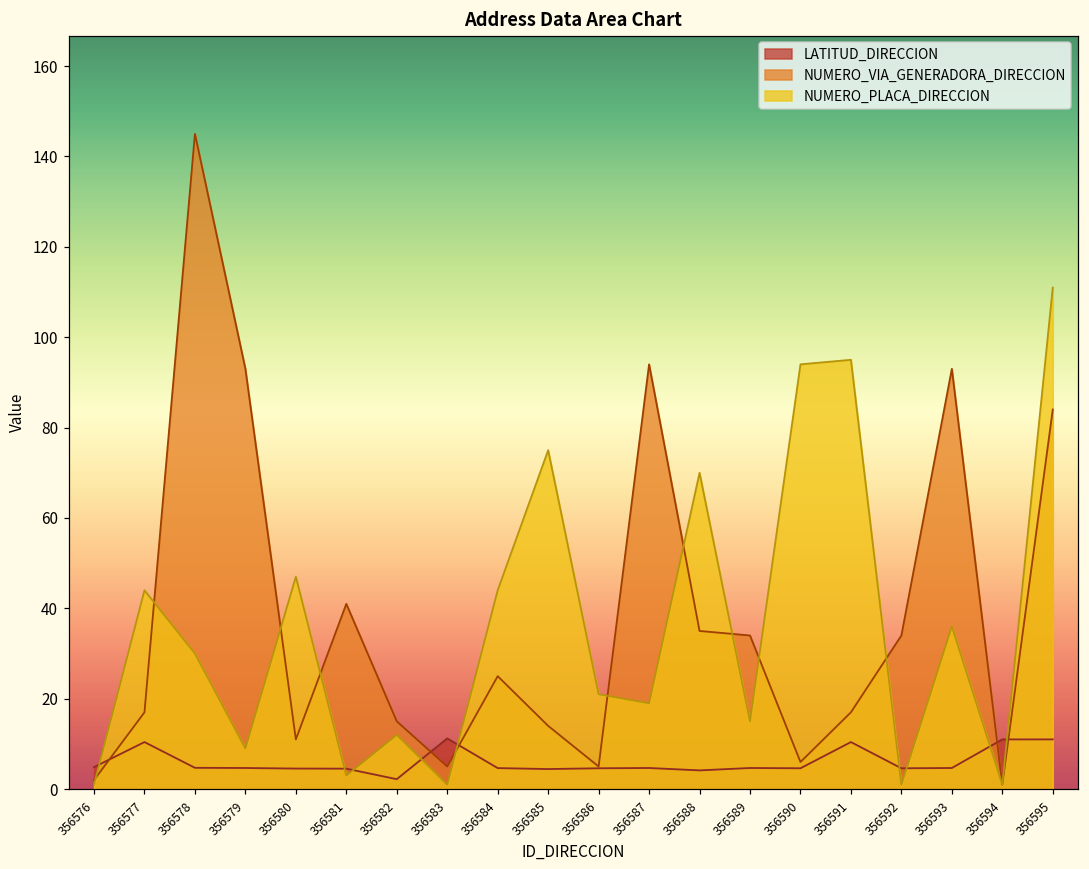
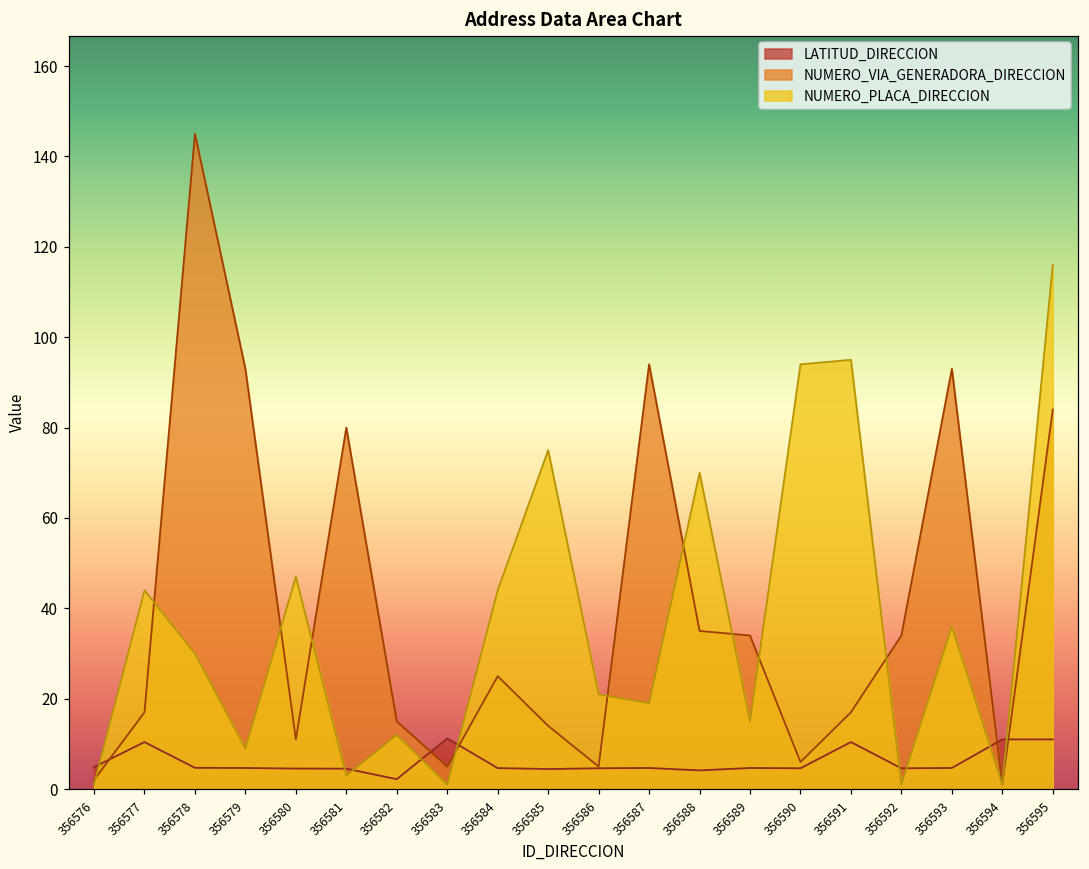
NUMERO_VIA_GENERADORA_DIRECCION, 356581: 41 -> 80
NUMERO_PLACA_DIRECCION, 356595: 111 -> 116
